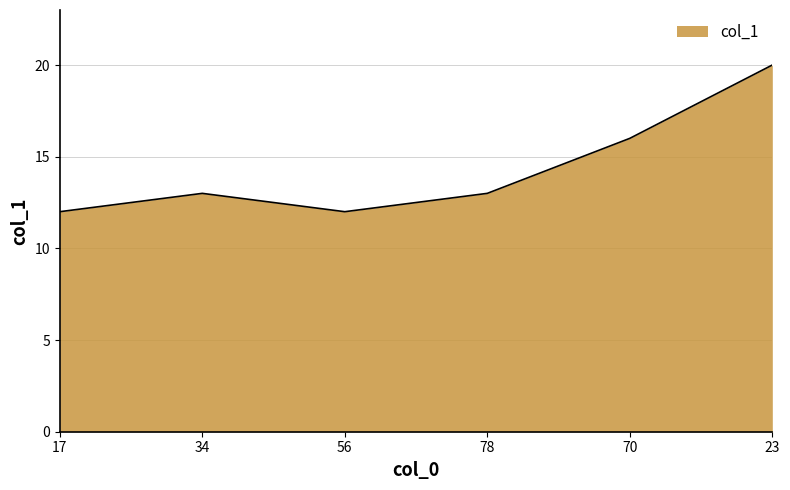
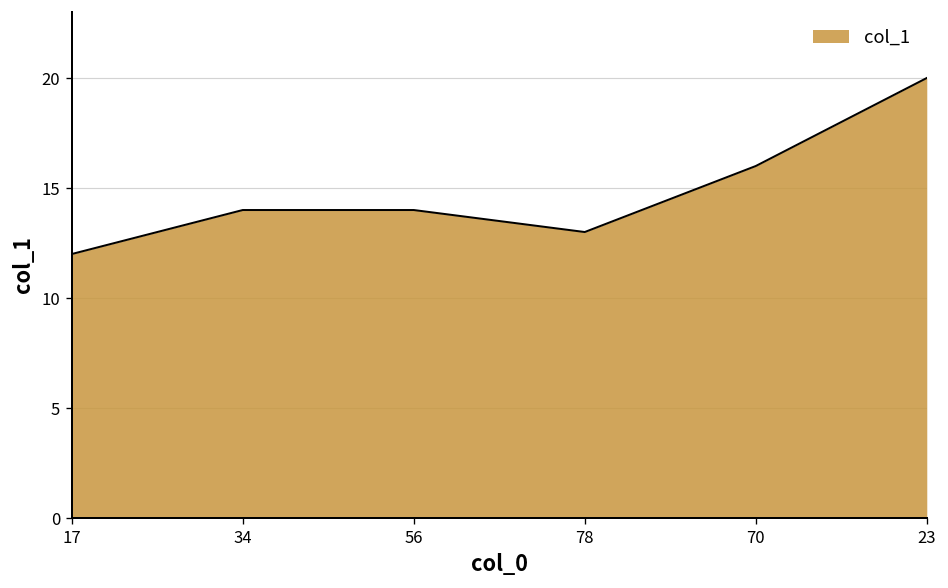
34: 13 -> 14
56: 12 -> 14
